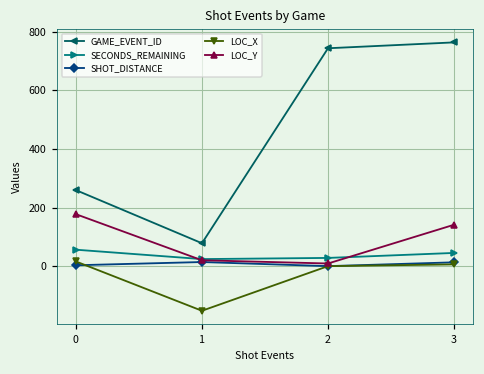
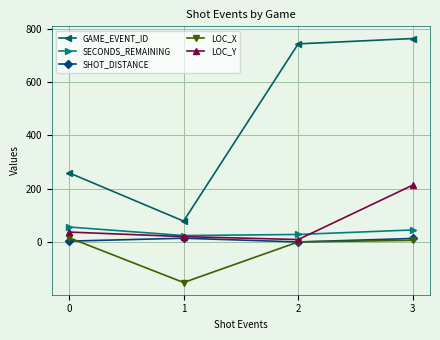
LOC_Y, 0: 180 -> 40
LOC_Y, 3: 140 -> 210
